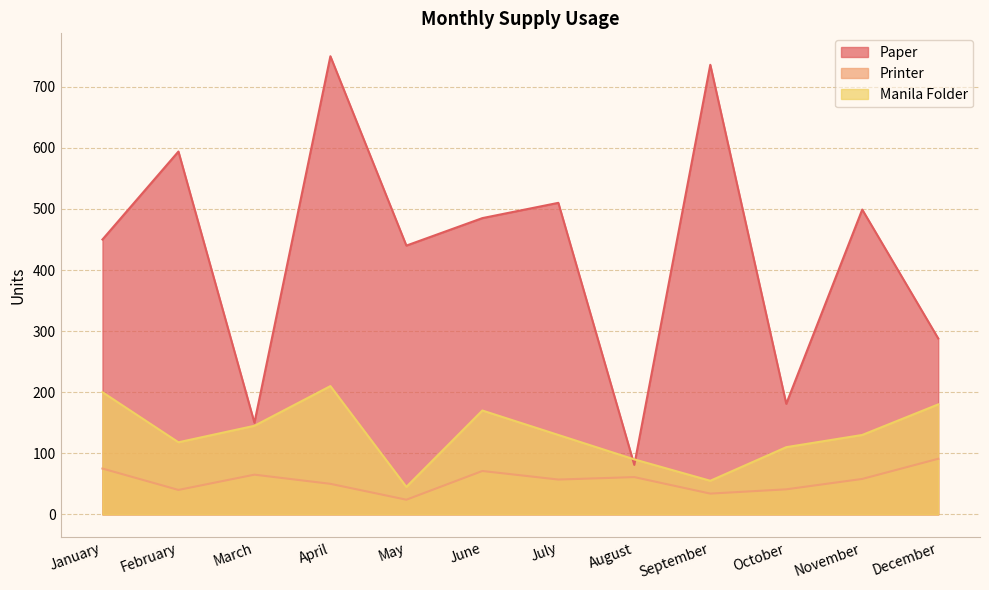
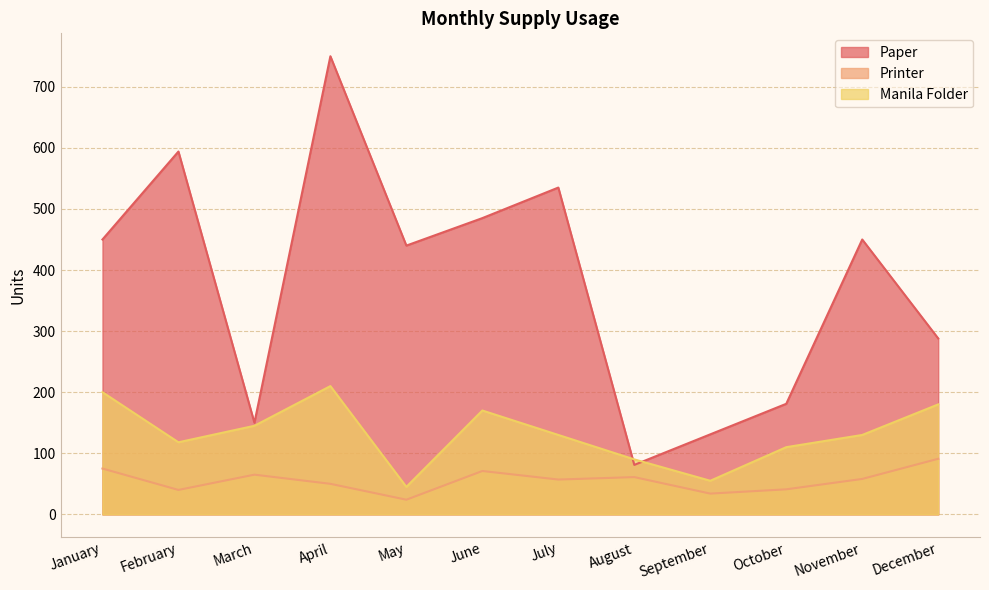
Paper, July: 510 -> 540
Paper, September: 740 -> 130
Paper, November: 500 -> 450
